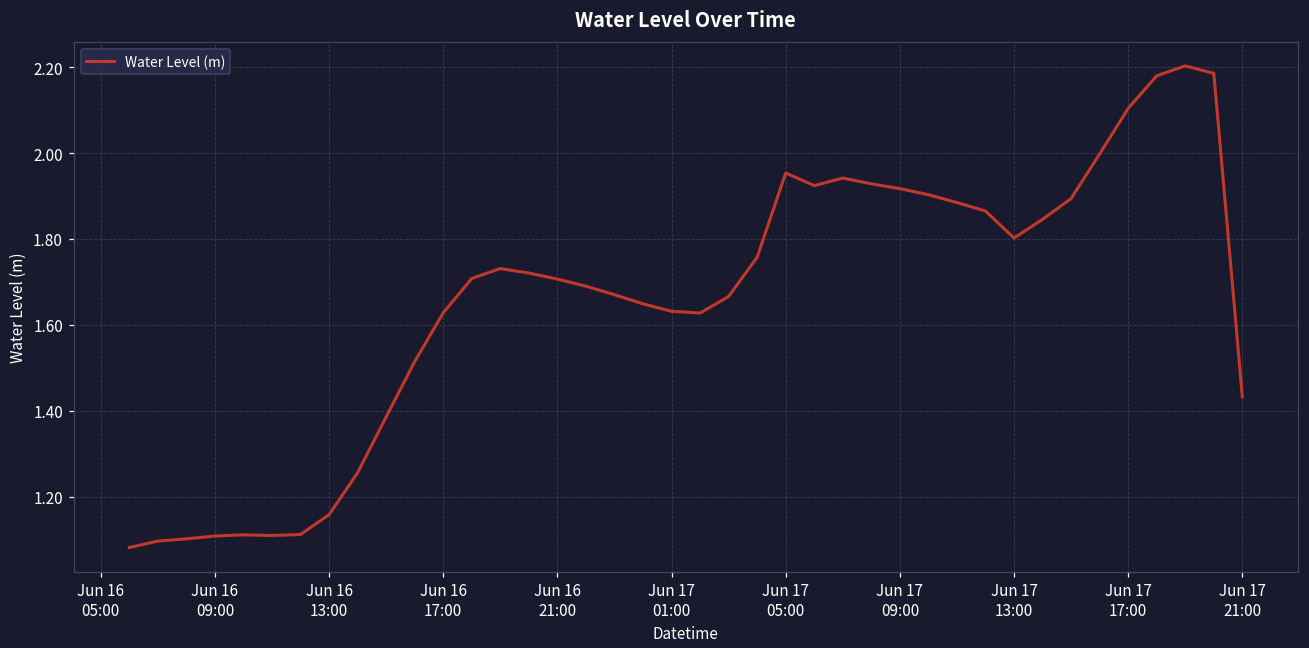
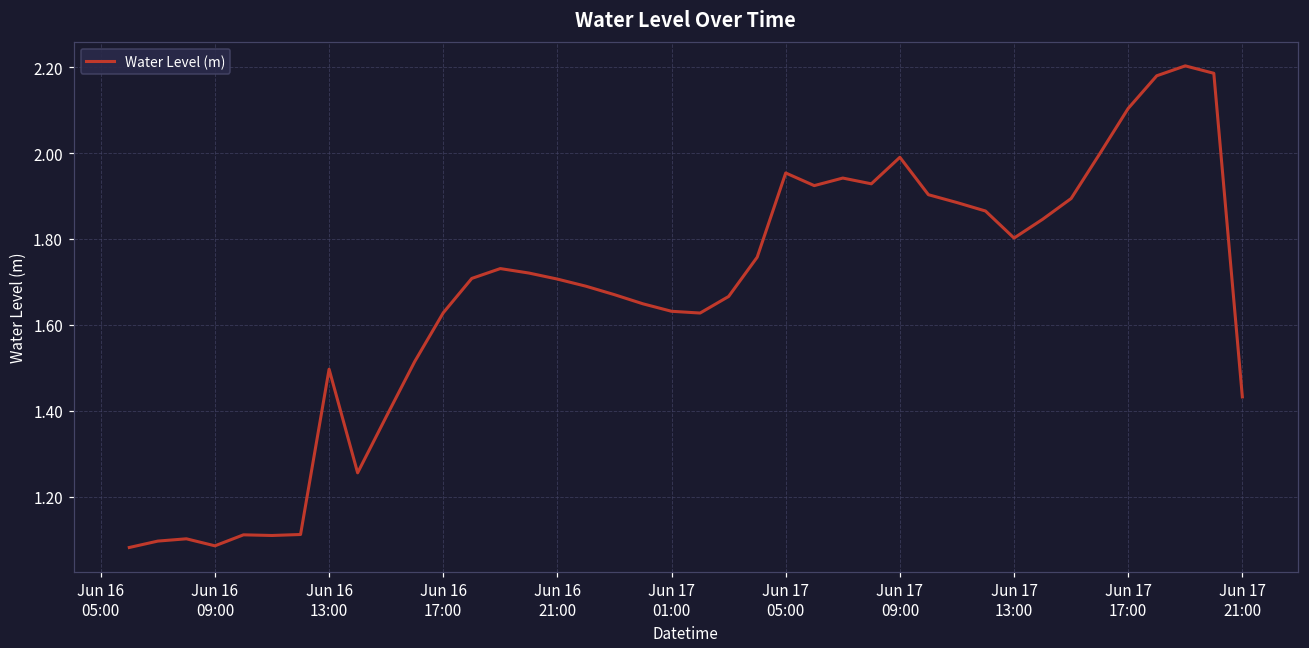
Jun 16 09:00: 1.11 -> 1.09
Jun 16 13:00: 1.16 -> 1.50
Jun 17 09:00: 1.92 -> 1.99
